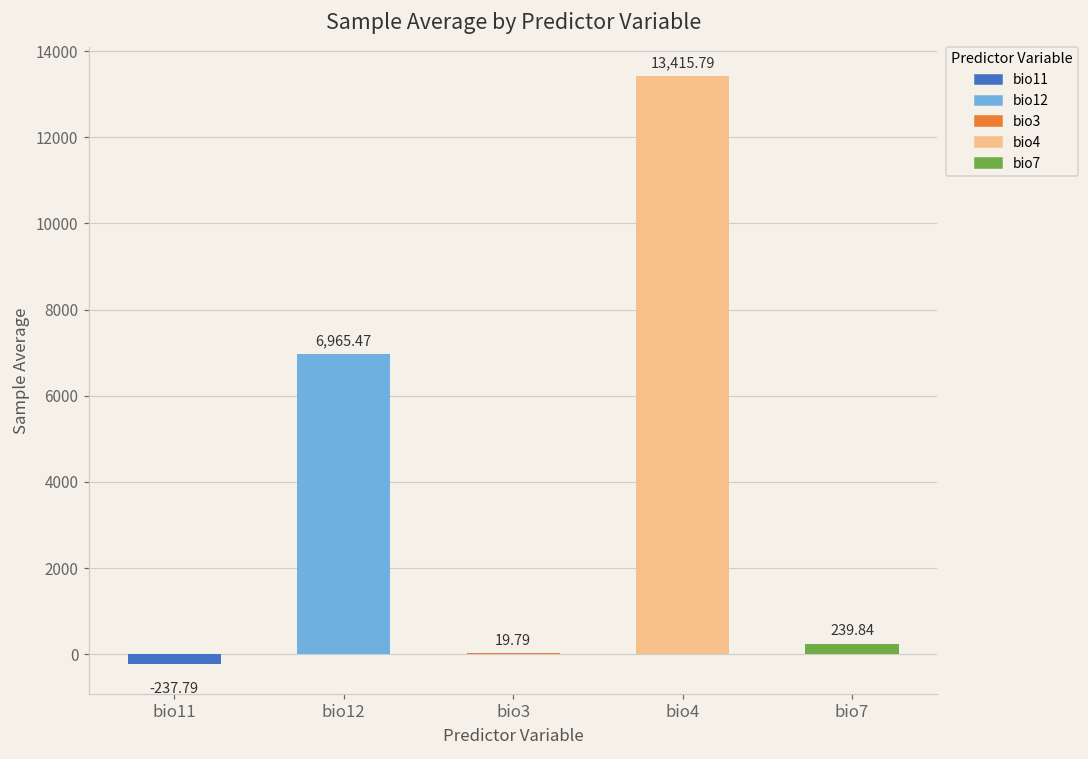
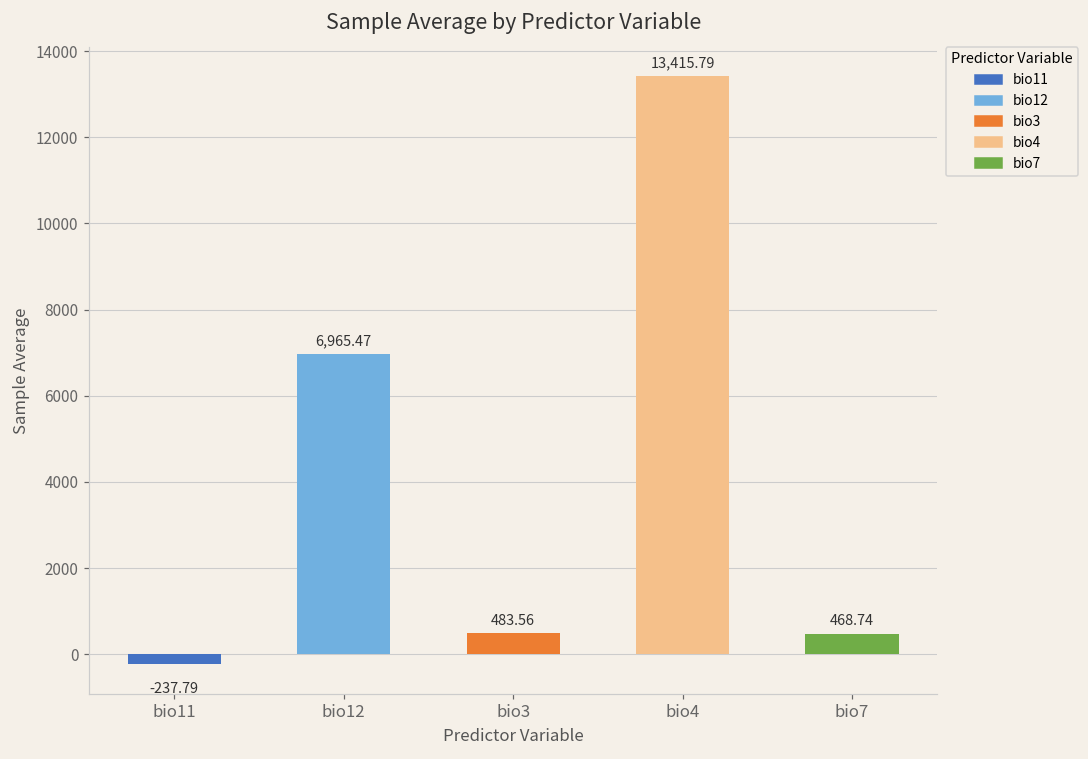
bio3: 19.79 -> 483.56
bio7: 239.84 -> 468.74
